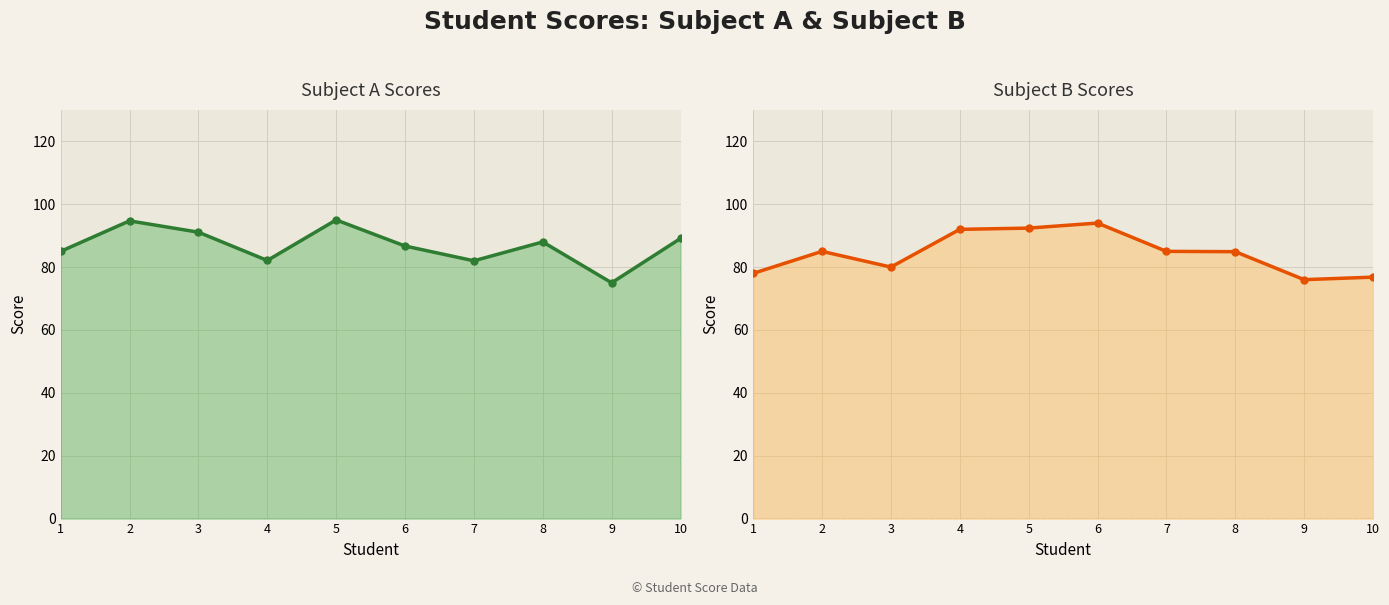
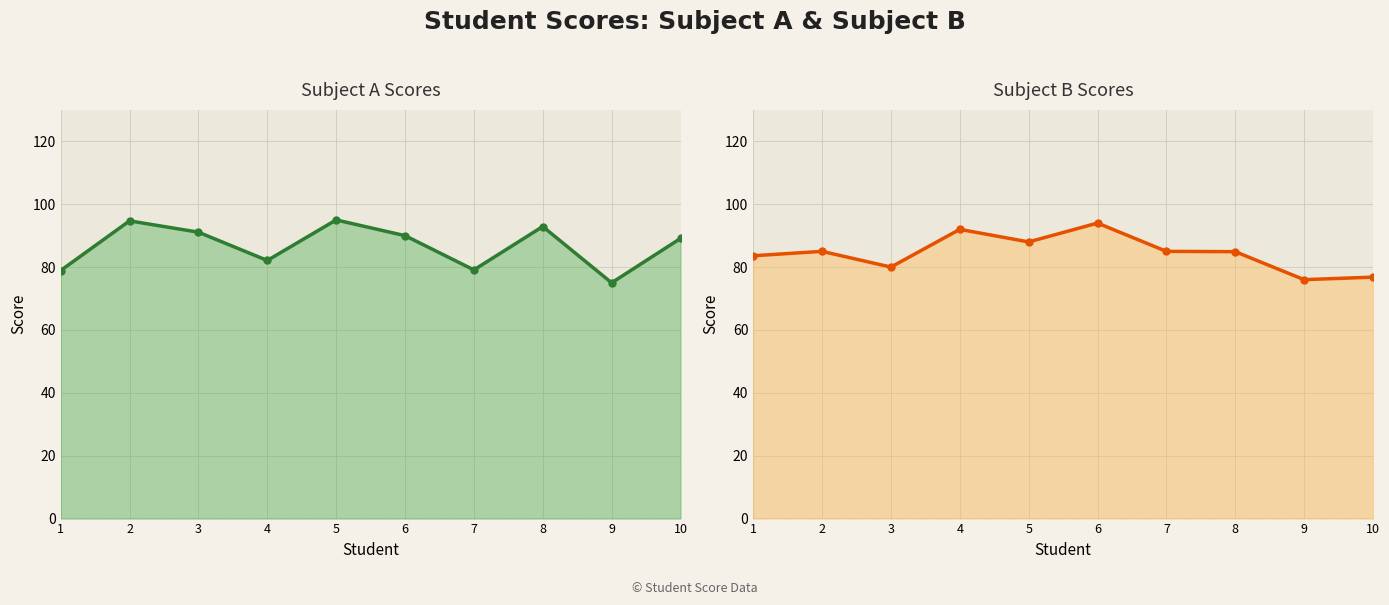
Subject A Scores, 1: 85 -> 79
Subject A Scores, 6: 87 -> 90
Subject A Scores, 7: 82 -> 79
Subject A Scores, 8: 88 -> 93
Subject B Scores, 1: 78 -> 84
Subject B Scores, 5: 92 -> 88
